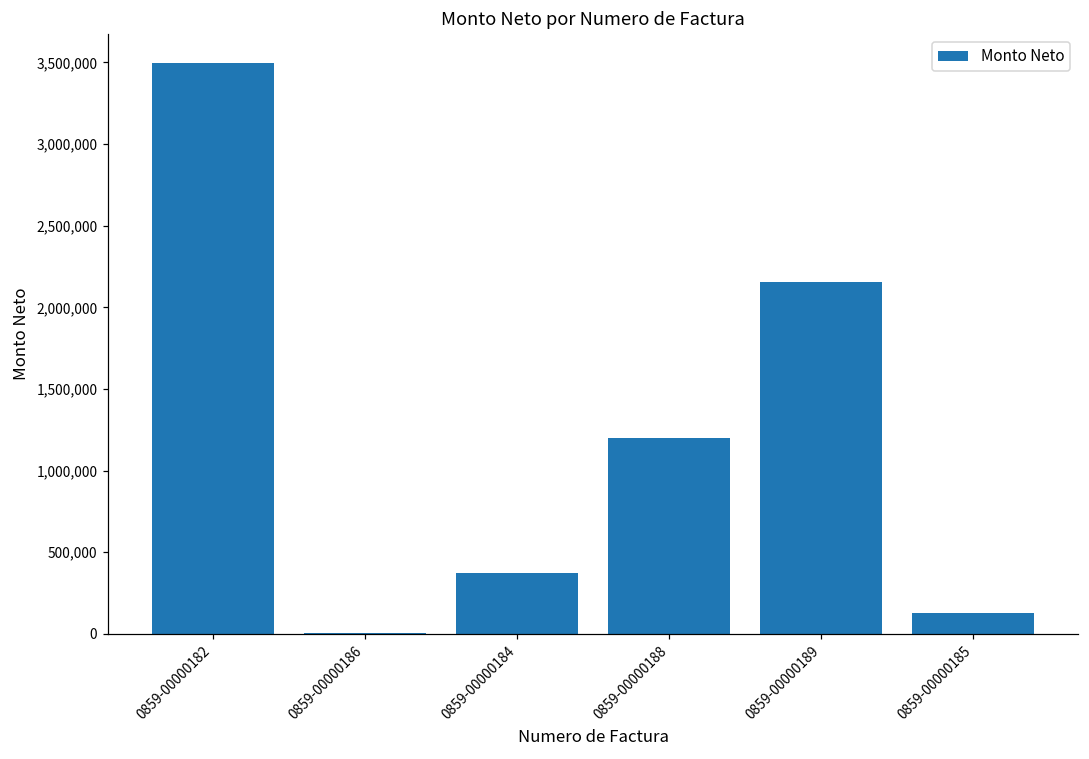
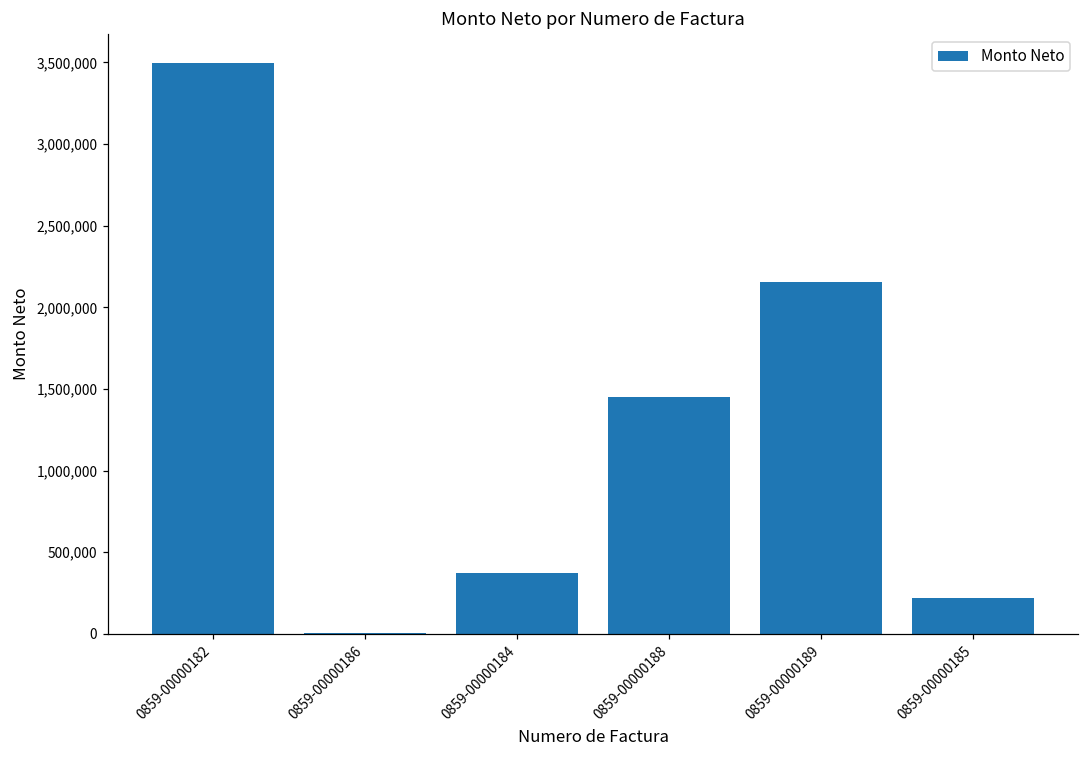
0859-00000188: 1,200,000 -> 1,450,000
0859-00000185: 130,000 -> 220,000
